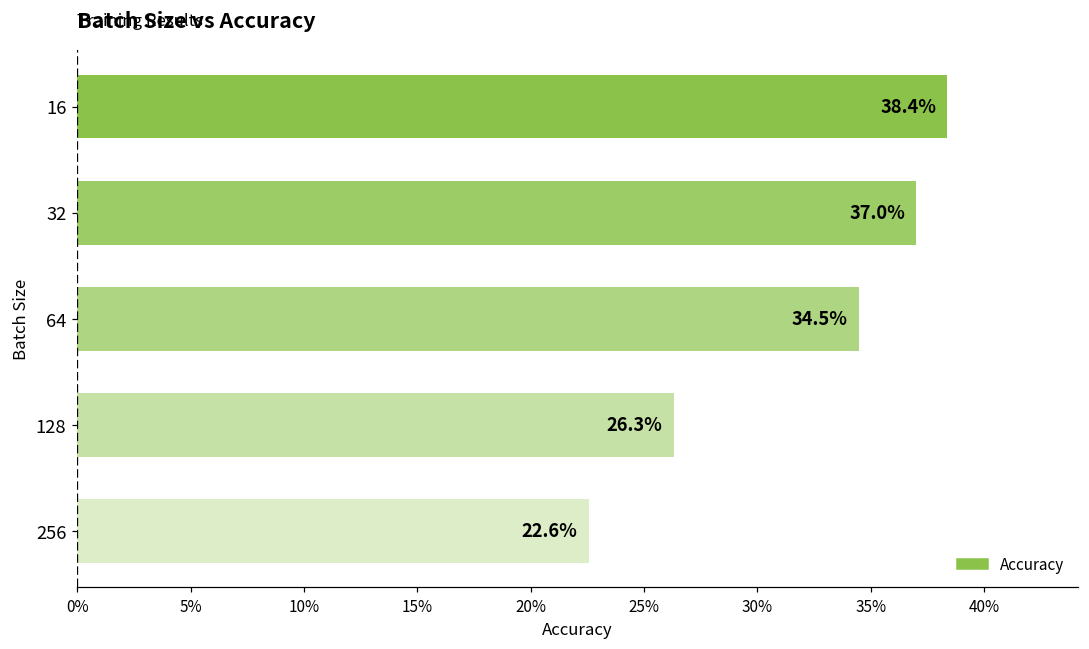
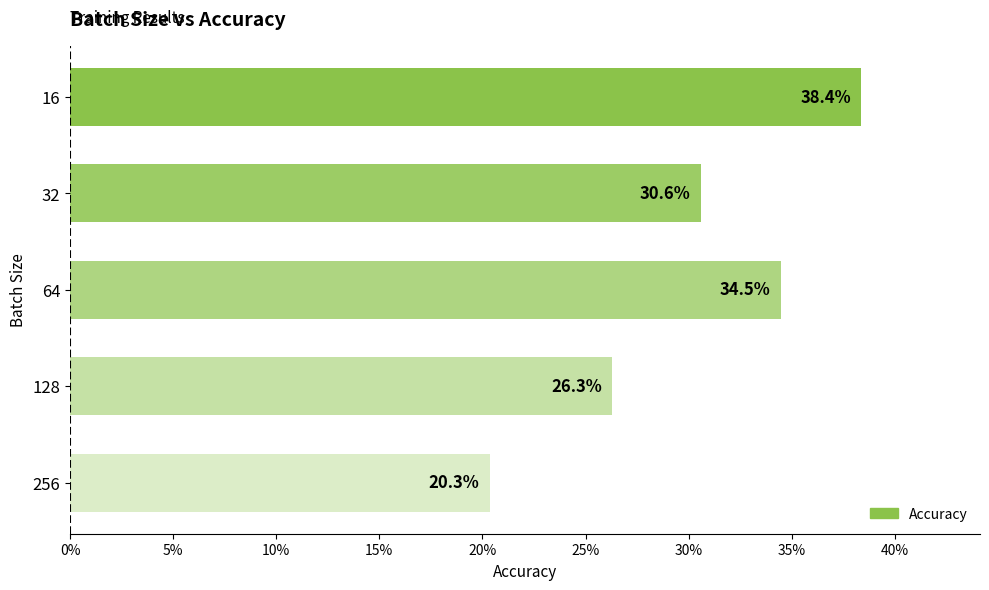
32: 37.0% -> 30.6%
256: 22.6% -> 20.3%
